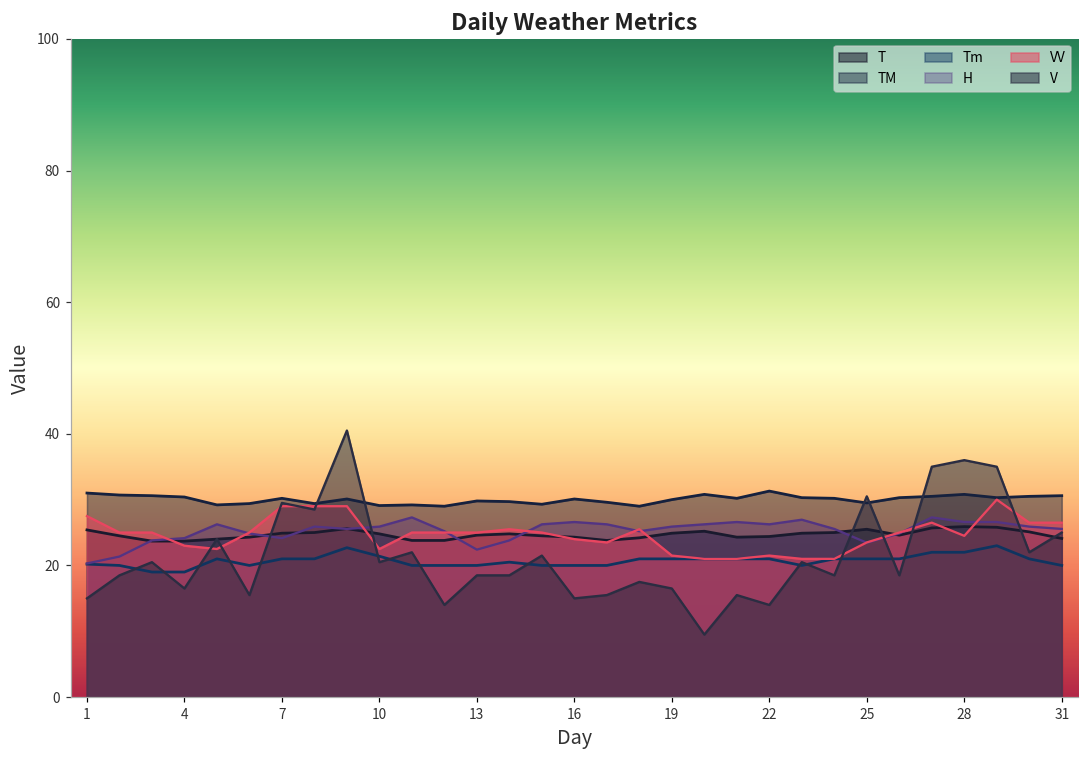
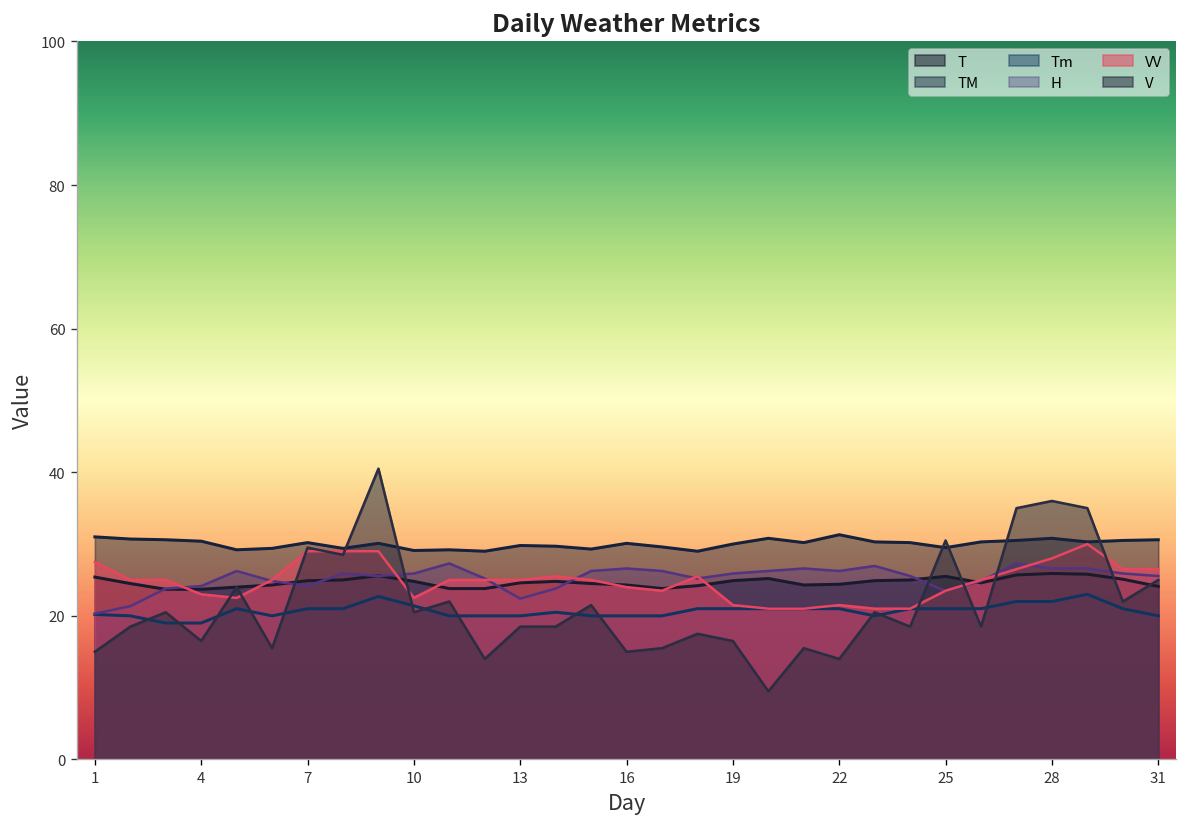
VV, 28: 25 -> 28
